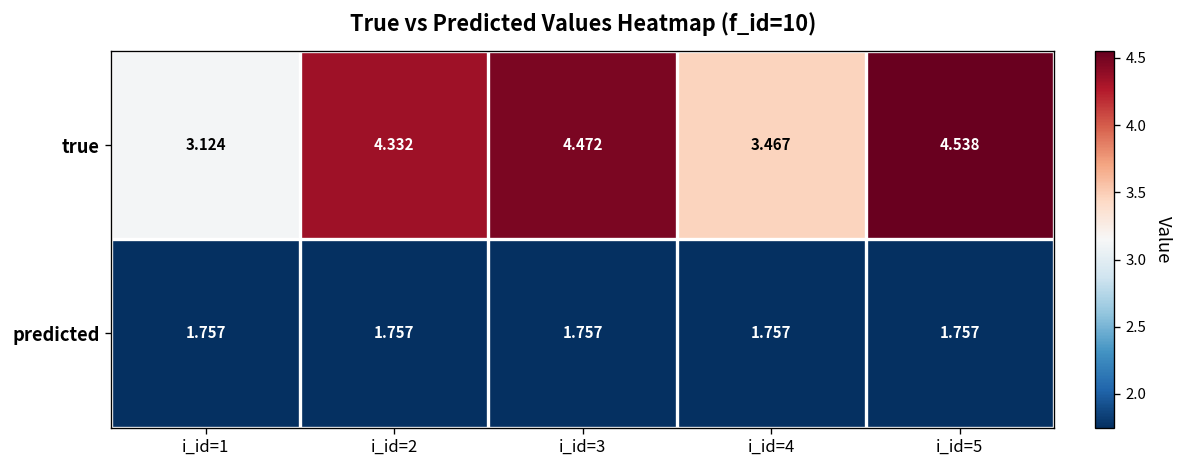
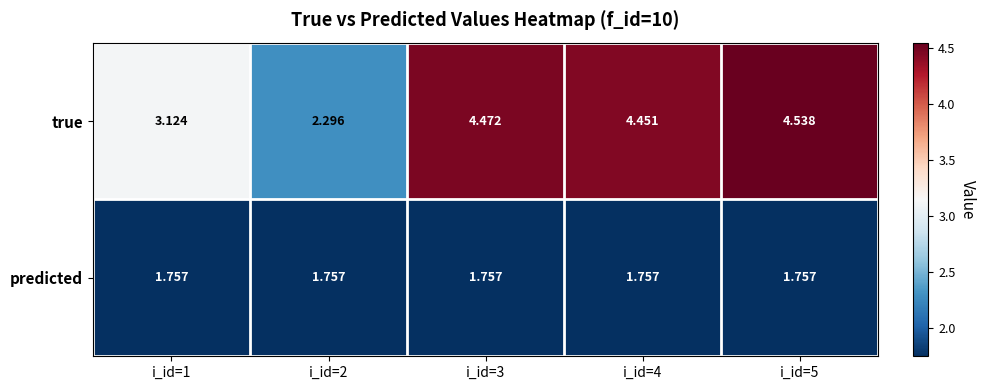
true, i_id=2: 4.332 -> 2.296
true, i_id=4: 3.467 -> 4.451
